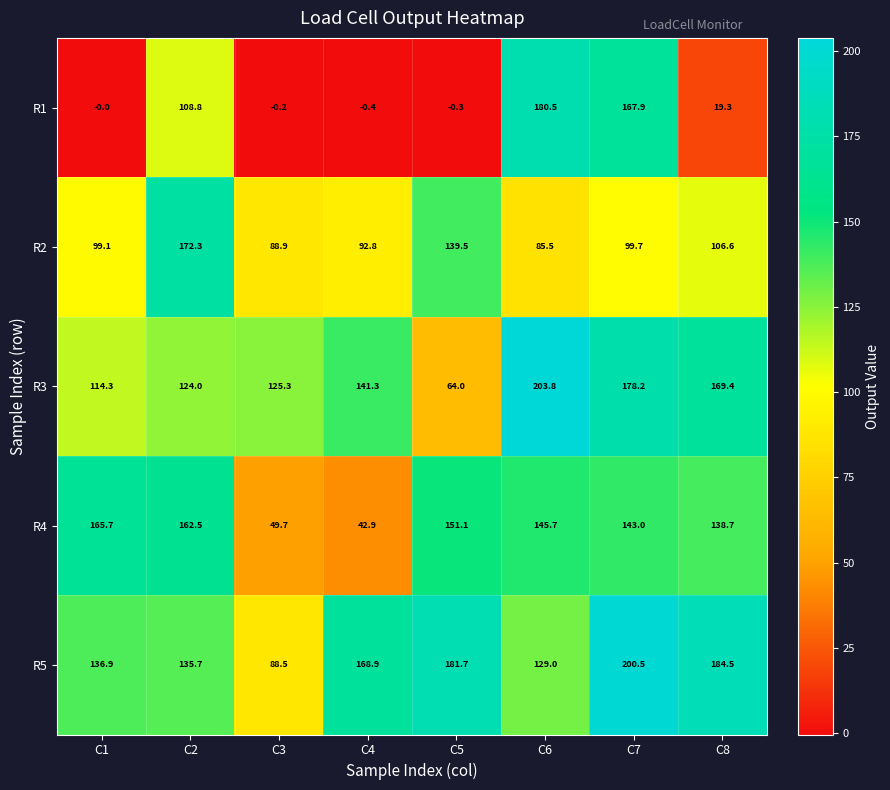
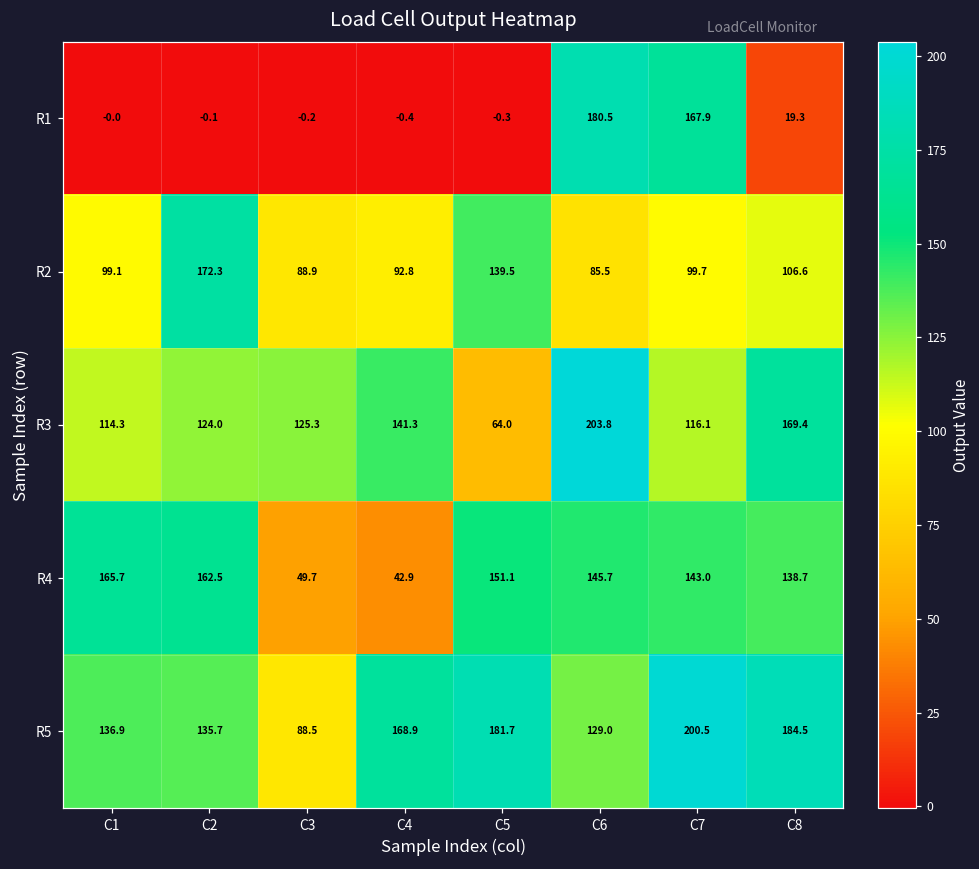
R1, C2: 108.8 -> -0.1
R3, C7: 178.2 -> 116.1
